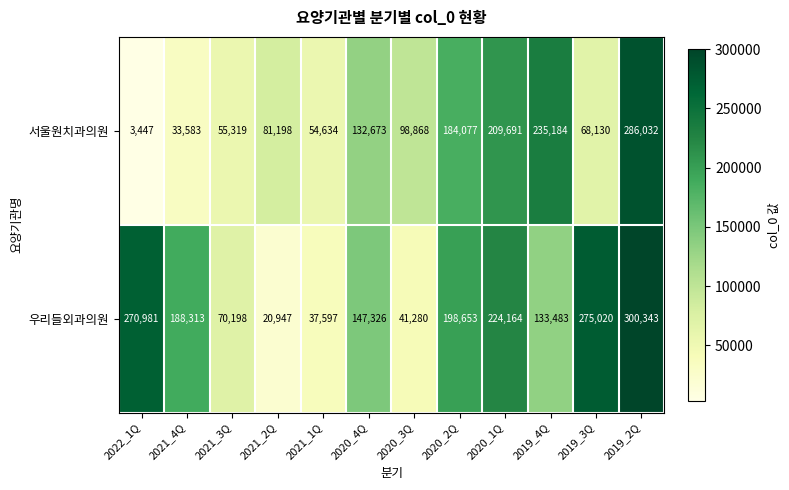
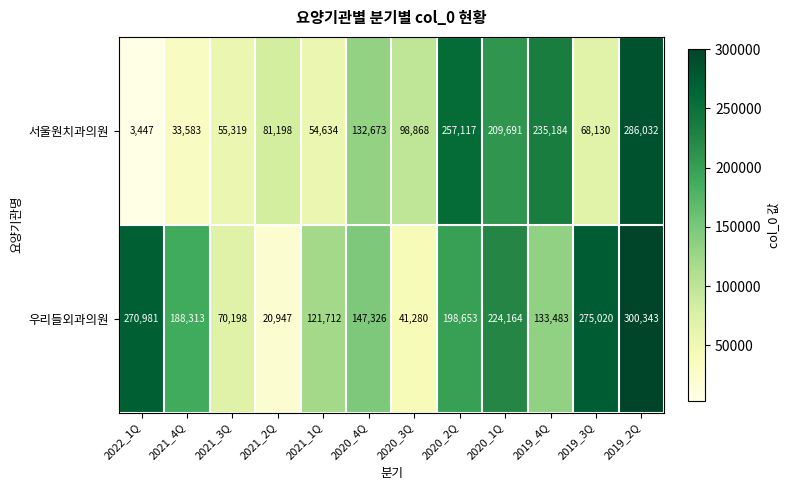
서울원치과의원, 2020_2Q: 184,077 -> 257,117
우리들외과의원, 2021_1Q: 37,597 -> 121,712
